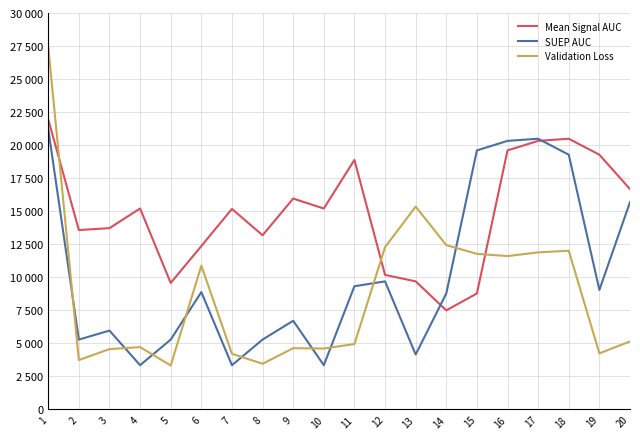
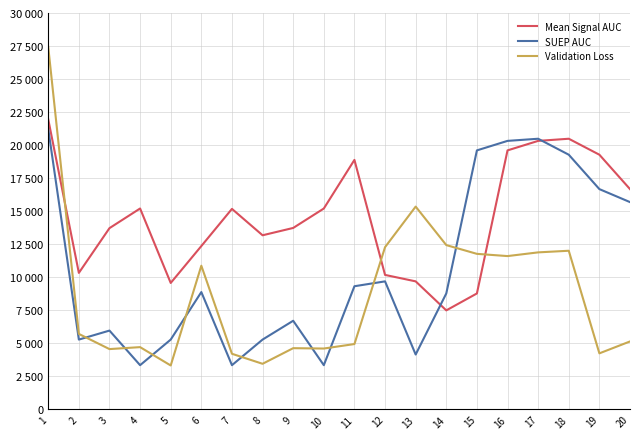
Mean Signal AUC, 2: 13600 -> 10300
Validation Loss, 2: 3700 -> 5700
Mean Signal AUC, 9: 16000 -> 13700
SUEP AUC, 19: 9000 -> 16700
